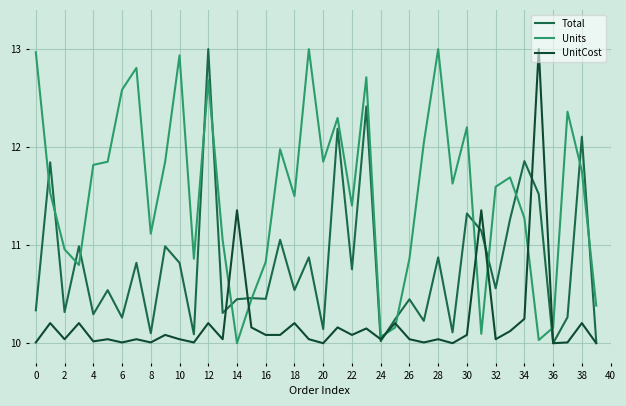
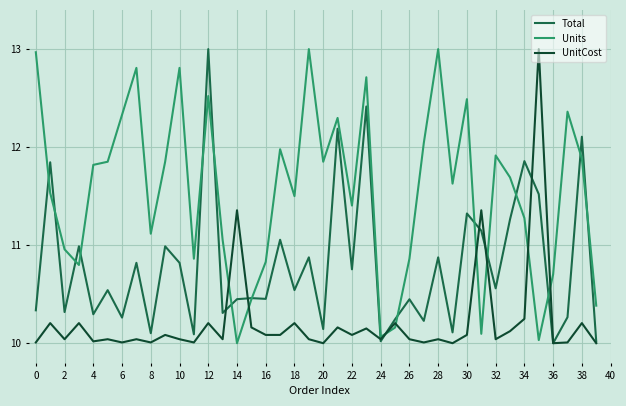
Units, 6: 12.6 -> 12.3
Units, 10: 12.9 -> 12.8
Units, 12: 12.7 -> 12.5
Units, 30: 12.2 -> 12.5
Units, 32: 11.6 -> 11.9
Units, 36: 10.2 -> 10.7
Units, 38: 11.8 -> 11.9
